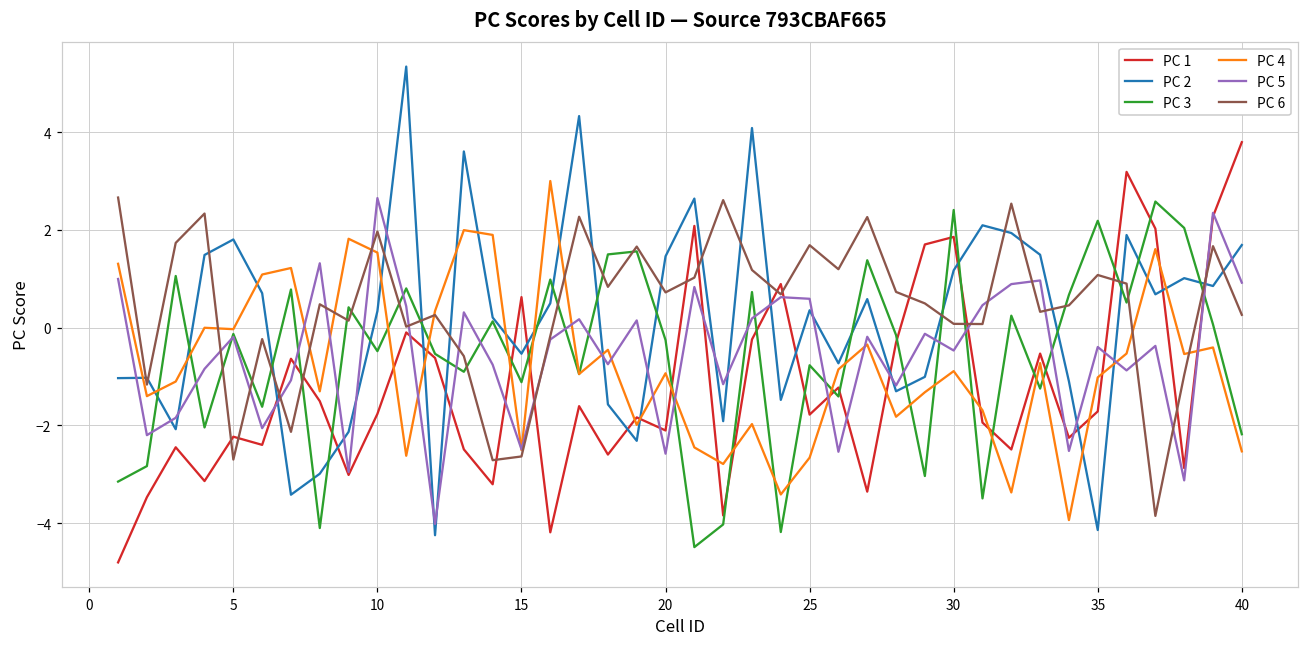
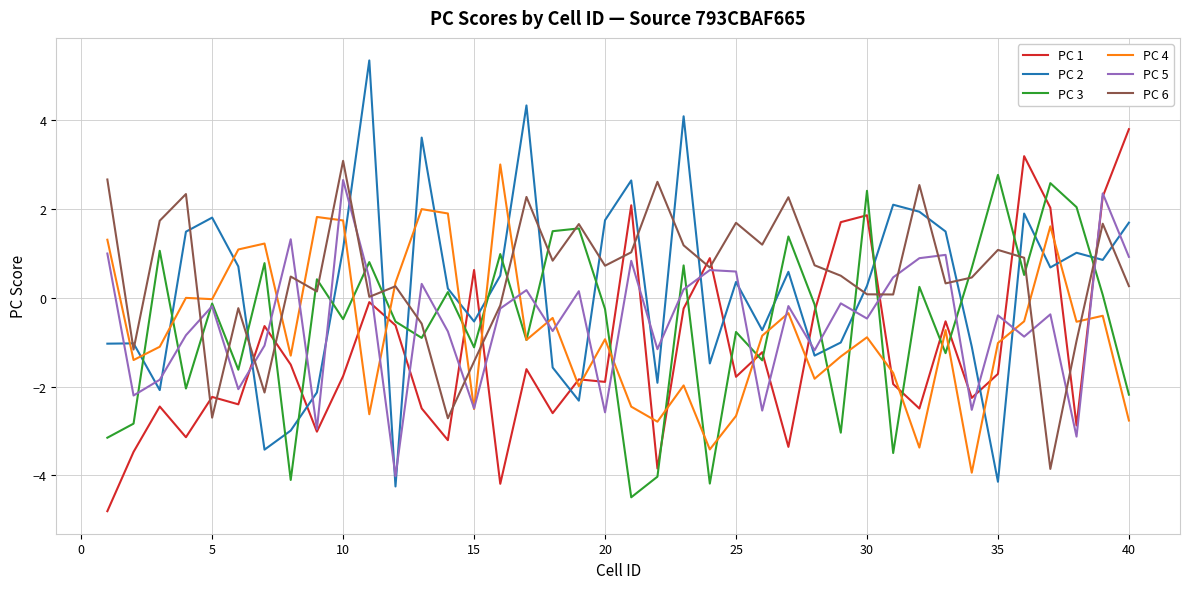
PC 2, 10: 0.3 -> 1.1
PC 4, 10: 1.5 -> 1.7
PC 6, 10: 2.0 -> 3.1
PC 6, 15: -2.6 -> -1.4
PC 1, 20: -2.1 -> -1.9
PC 2, 20: 1.5 -> 1.7
PC 2, 30: 1.2 -> 0.3
PC 3, 35: 2.2 -> 2.8
PC 4, 40: -2.5 -> -2.8
